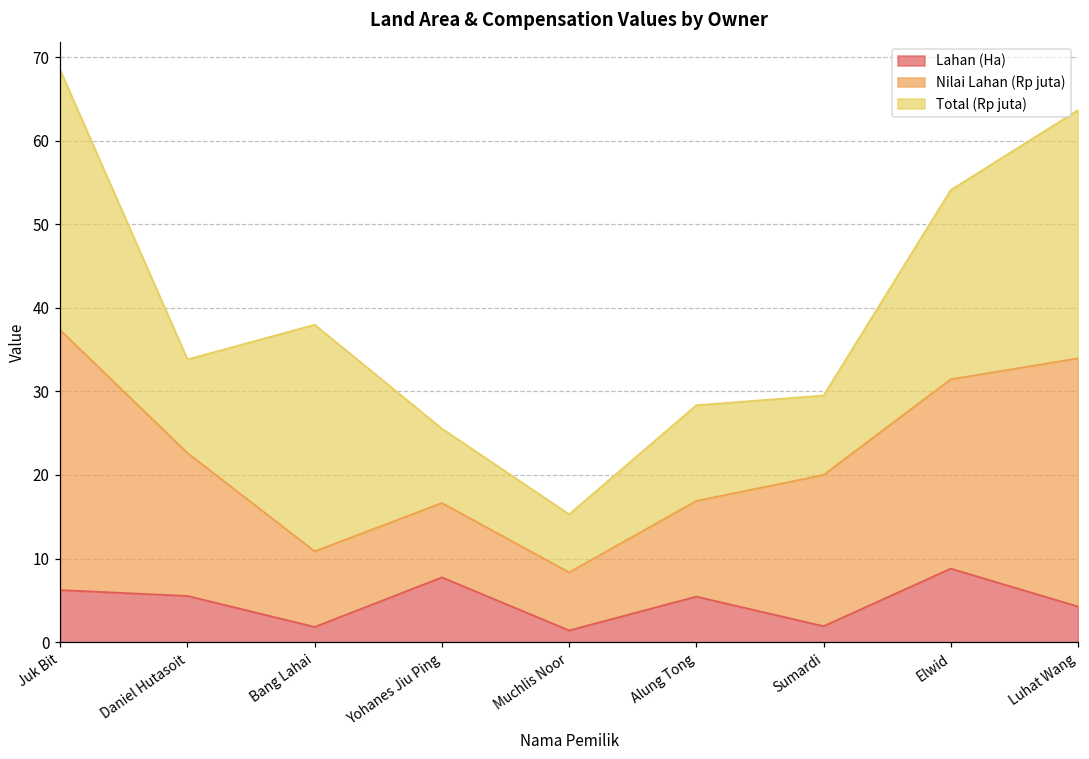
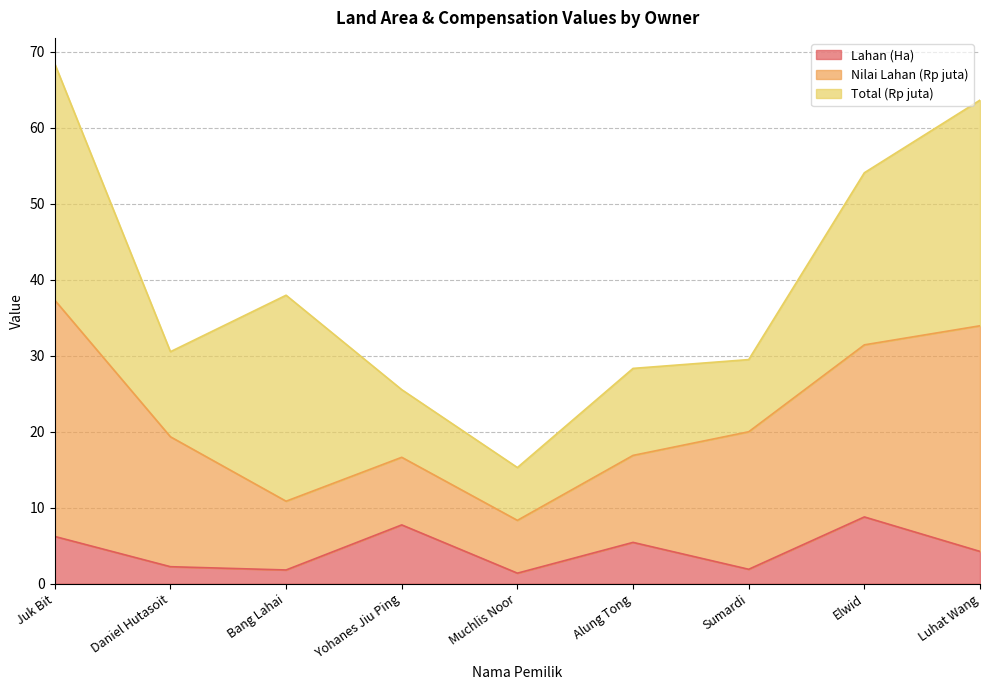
Lahan (Ha), Daniel Hutasoit: 6 -> 2
